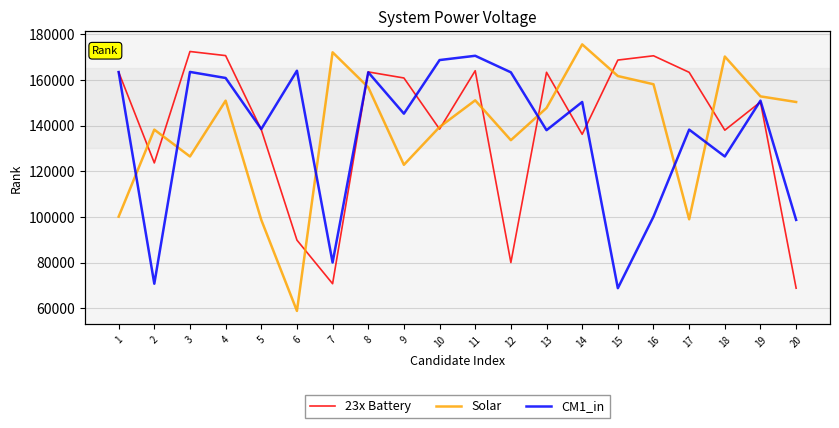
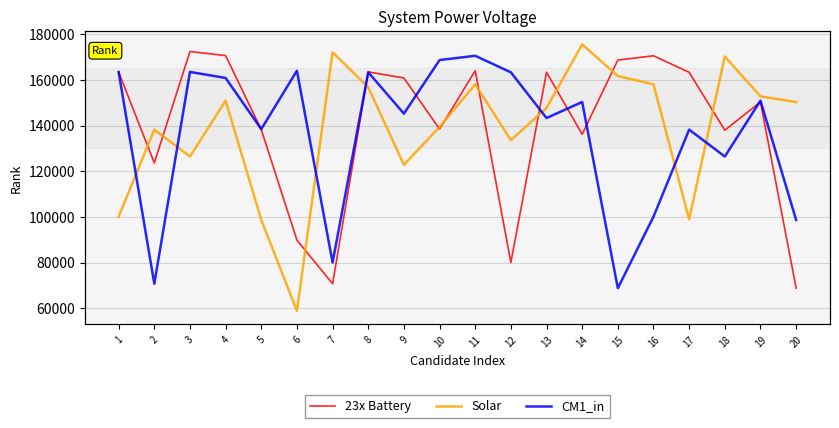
Solar, 11: 151000 -> 158000
CM1_in, 13: 138000 -> 143000
